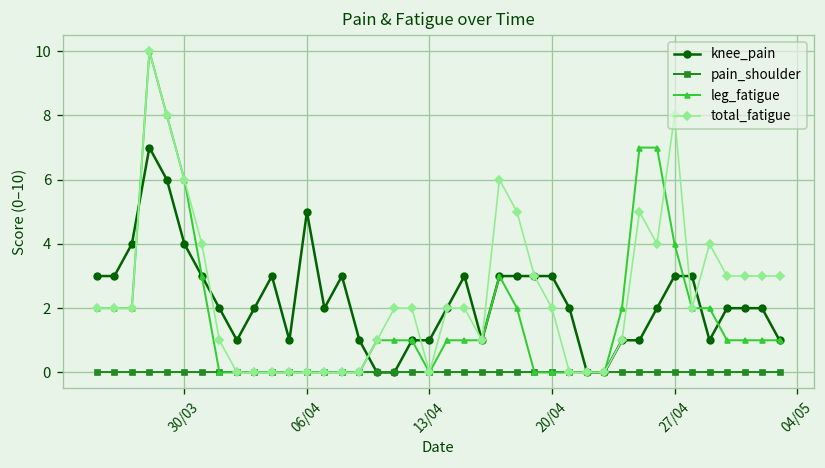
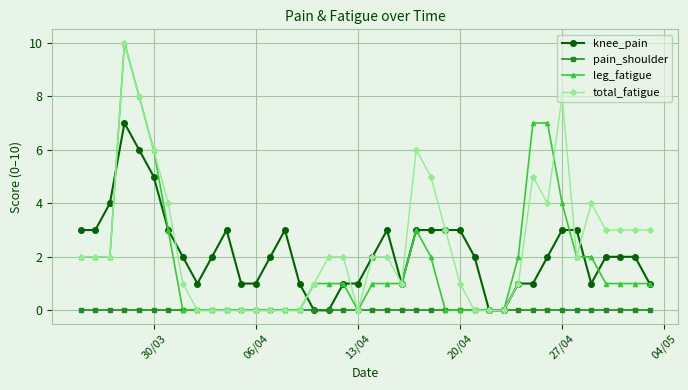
knee_pain, 30/03: 4 -> 5
knee_pain, 06/04: 5 -> 1
total_fatigue, 20/04: 2 -> 1
